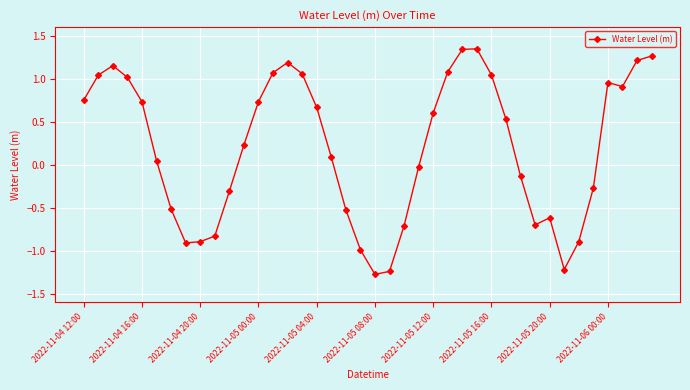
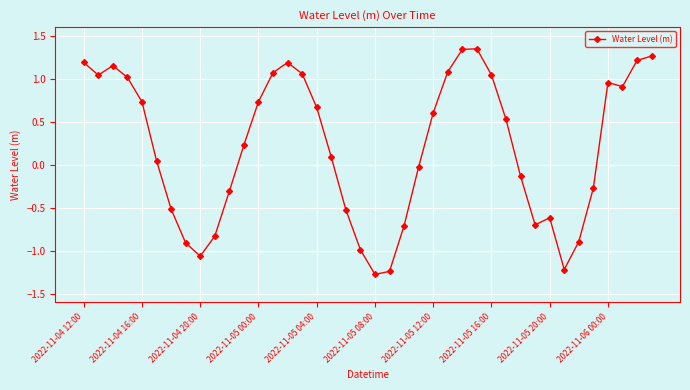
2022-11-04 12:00: 0.8 -> 1.2
2022-11-04 20:00: -0.9 -> -1.1
